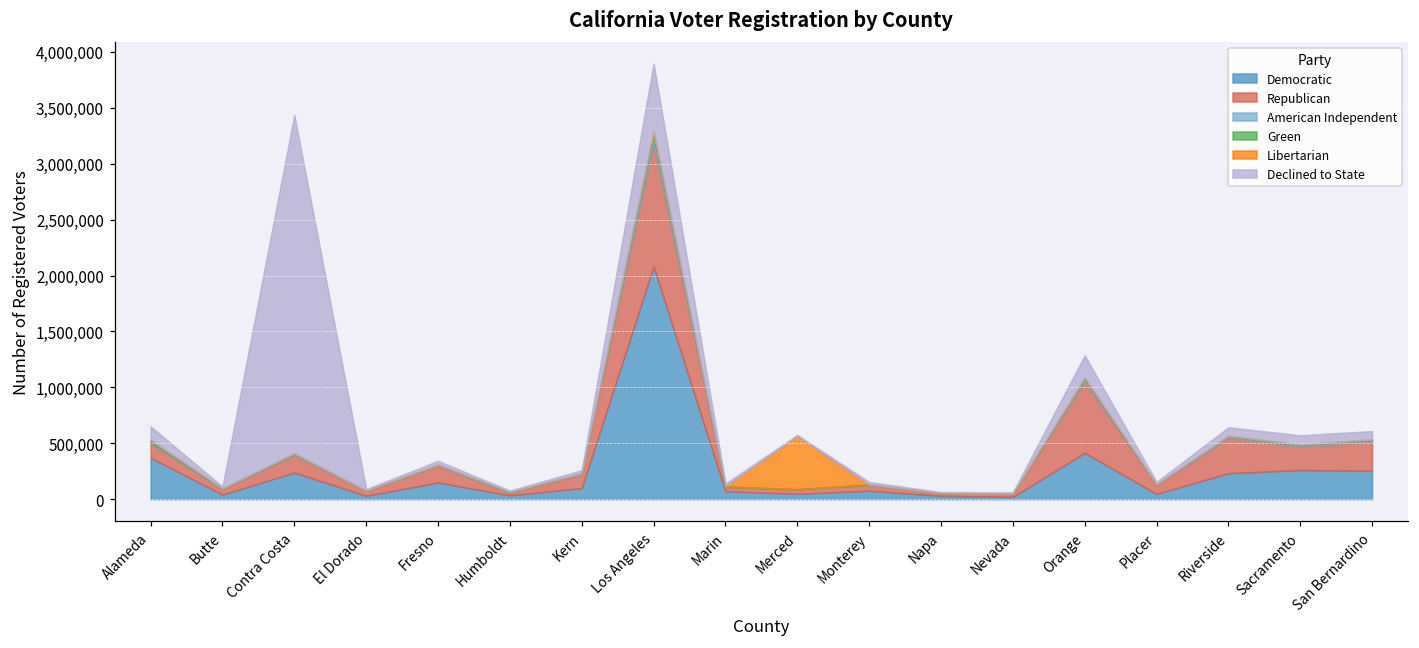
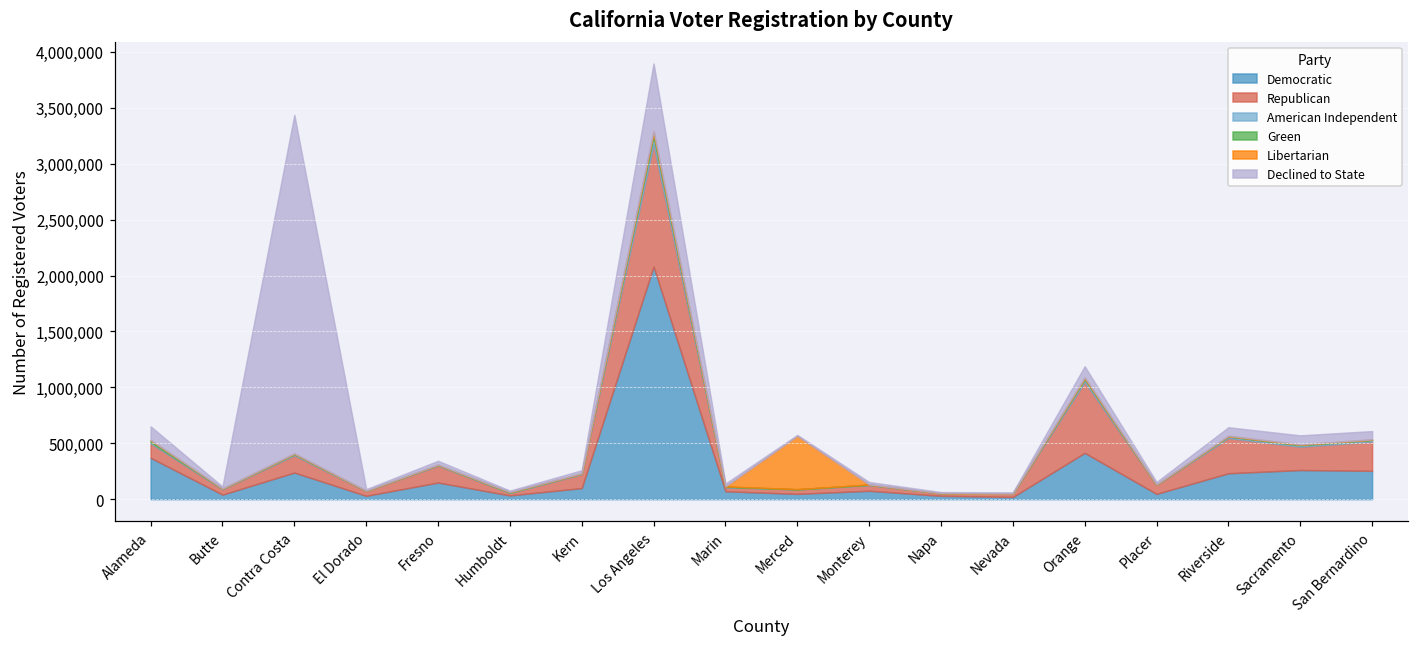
Declined to State, Orange: 200,000 -> 100,000
